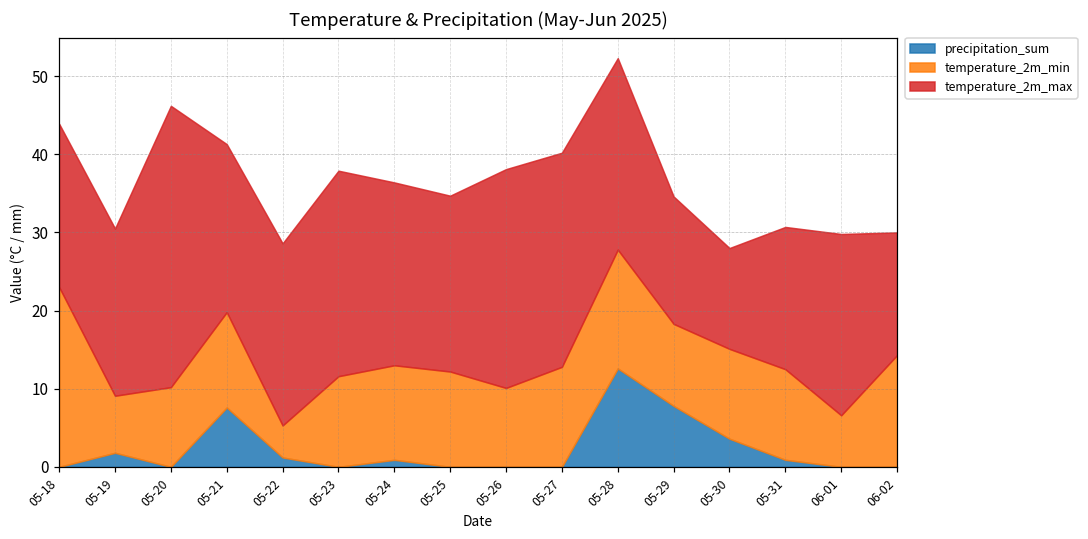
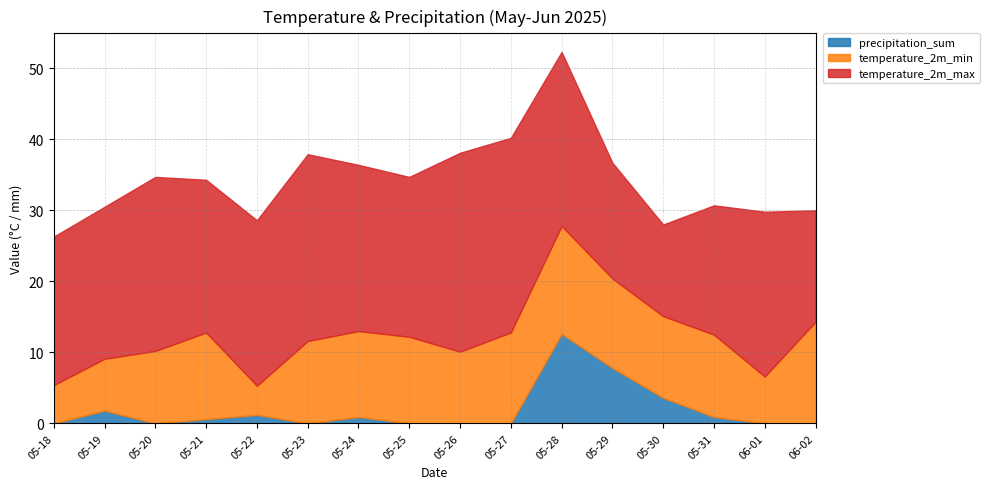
temperature_2m_min, 05-18: 23 -> 5
temperature_2m_max, 05-20: 36 -> 25
precipitation_sum, 05-21: 8 -> 1
temperature_2m_min, 05-29: 11 -> 13
